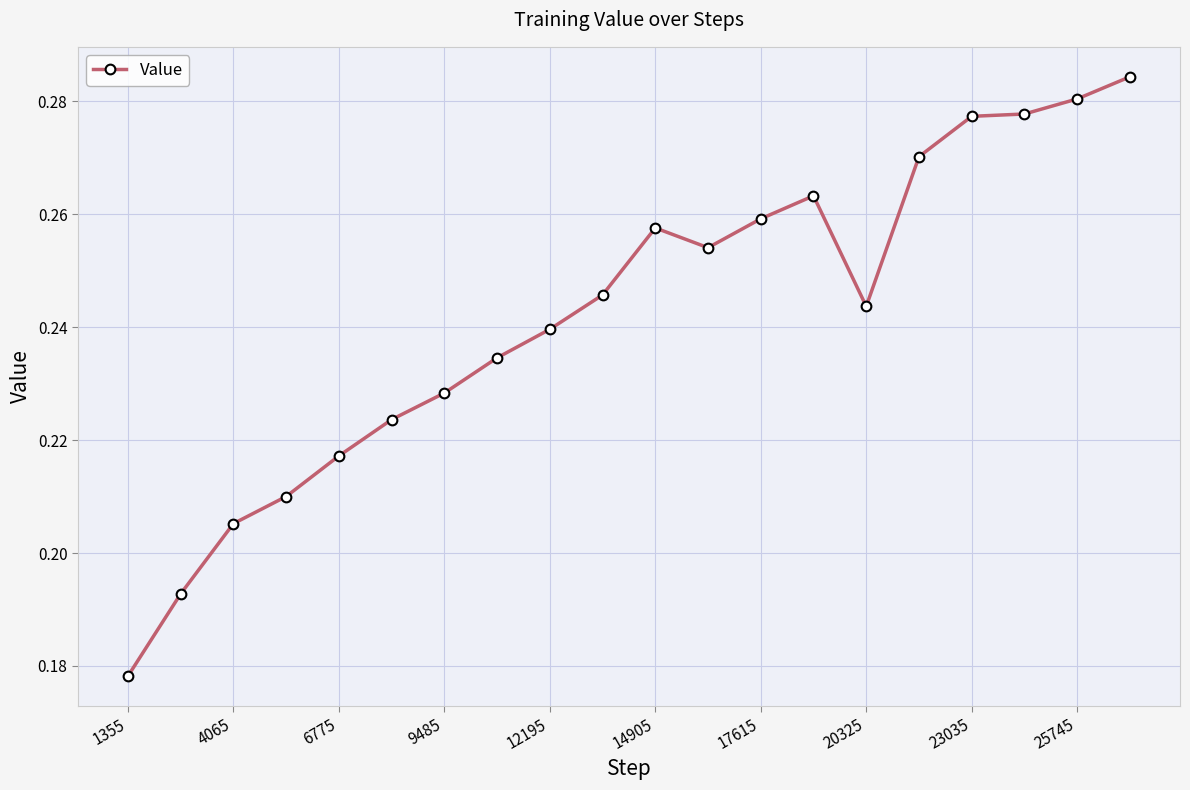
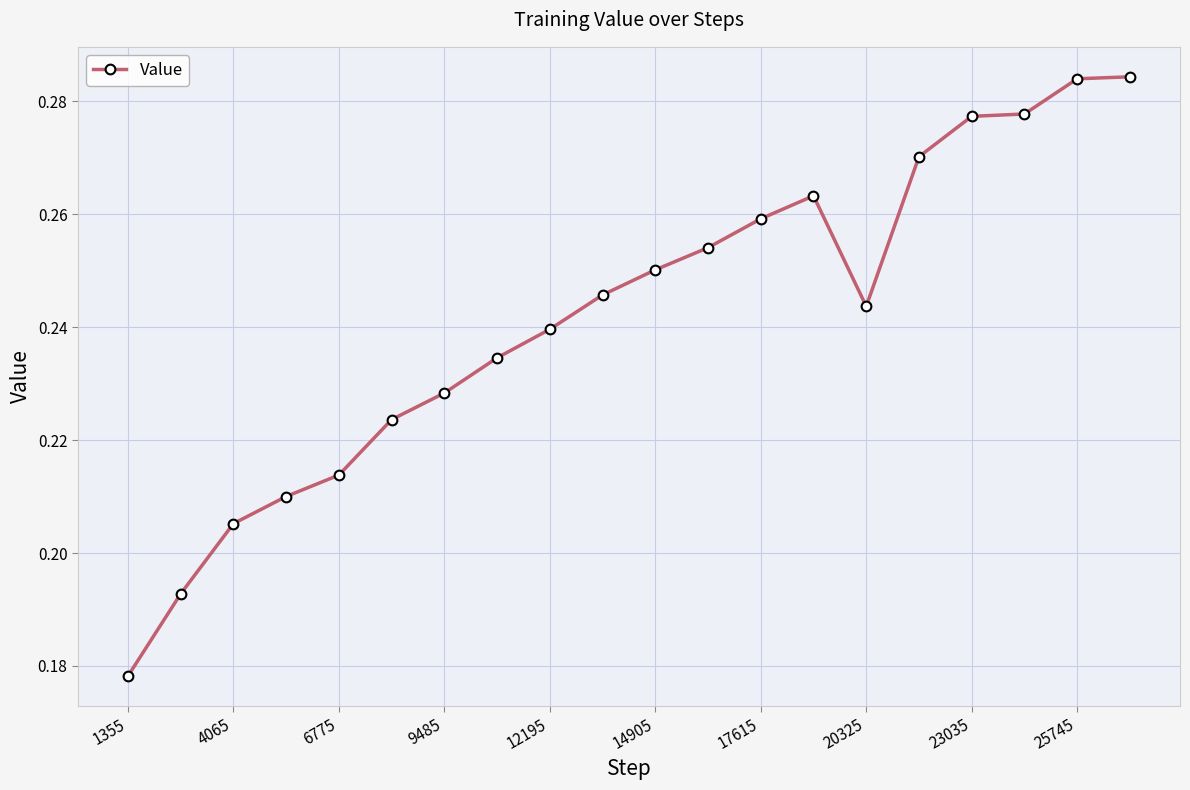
6775: 0.217 -> 0.214
14905: 0.258 -> 0.250
25745: 0.280 -> 0.284
